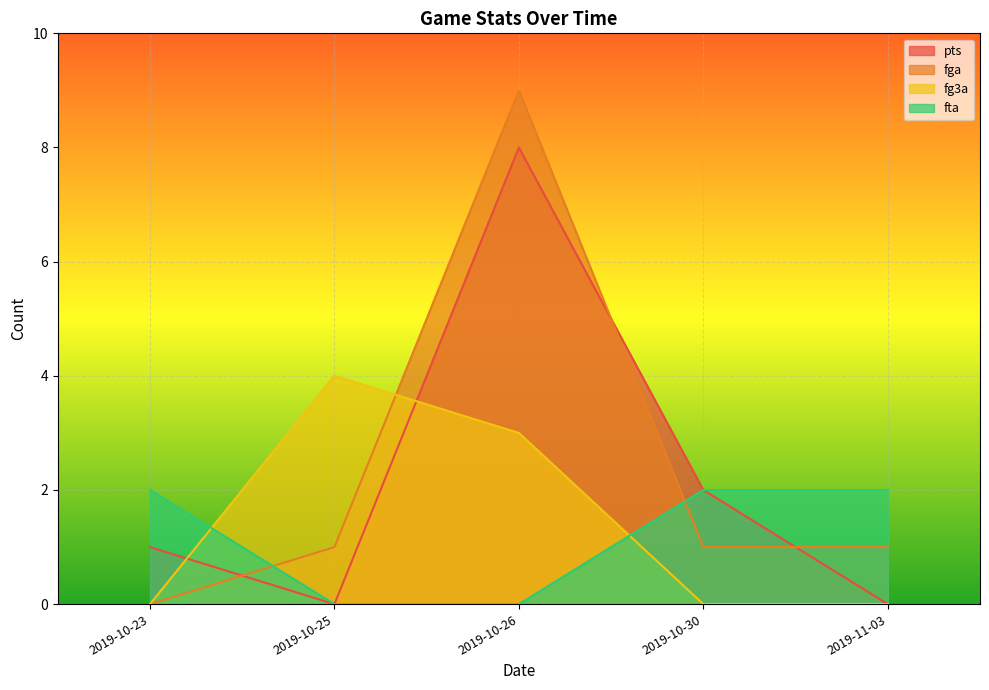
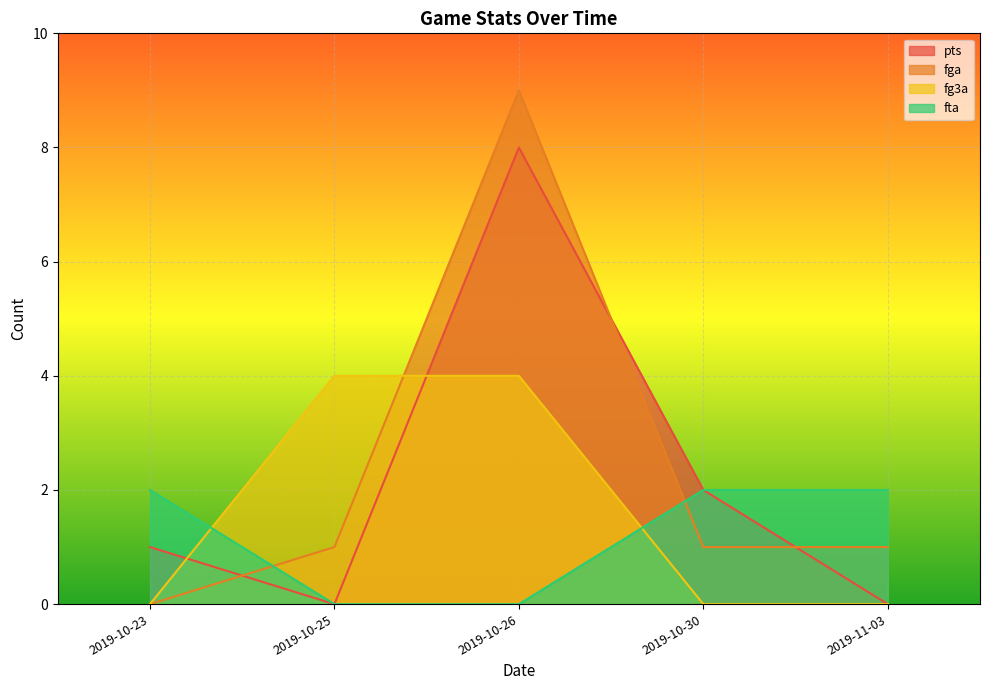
fg3a, 2019-10-26: 3 -> 4
